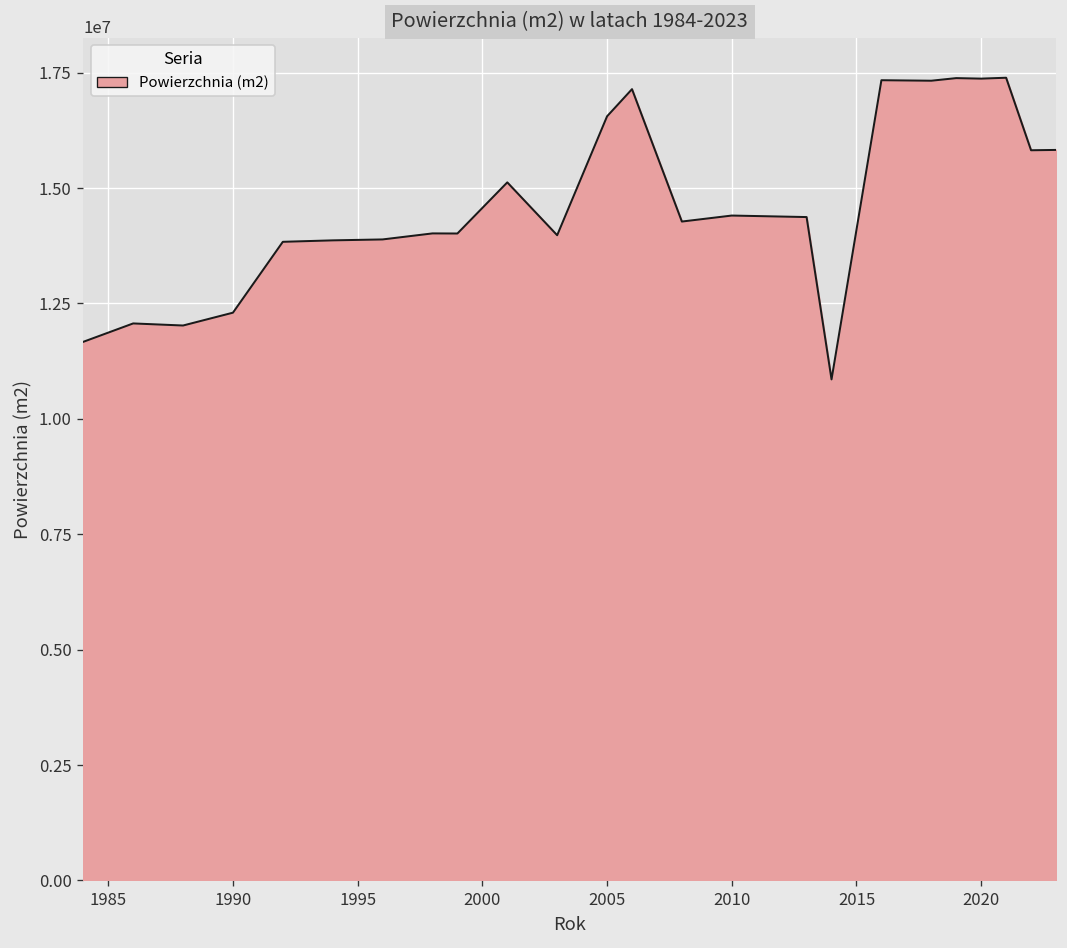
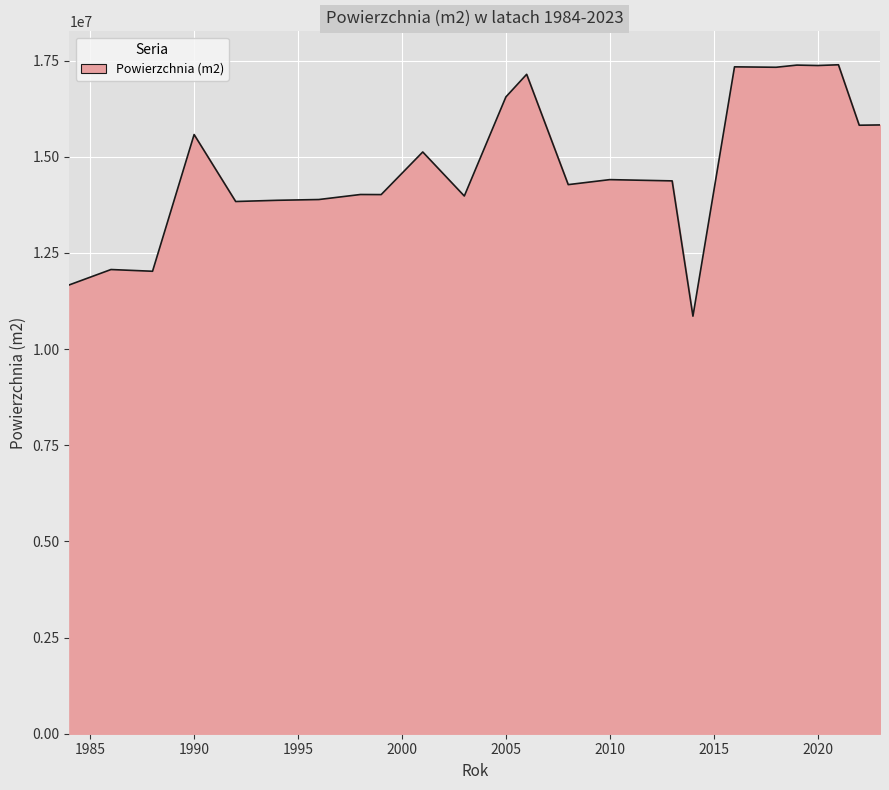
1990: 12300000 -> 15600000
